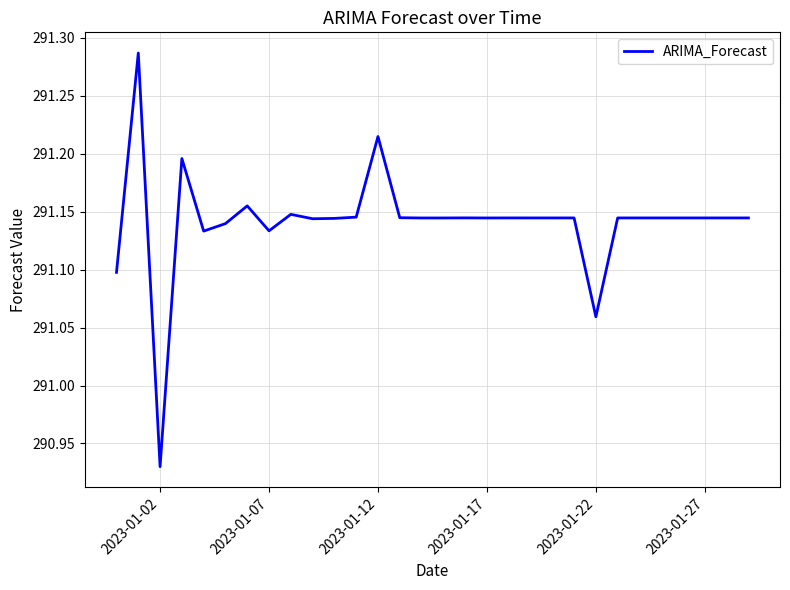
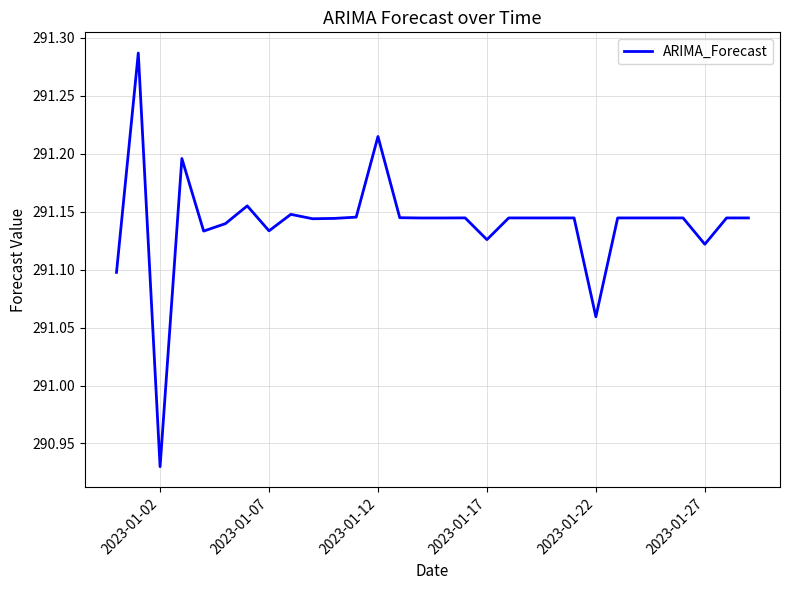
2023-01-17: 291.145 -> 291.126
2023-01-27: 291.145 -> 291.122
